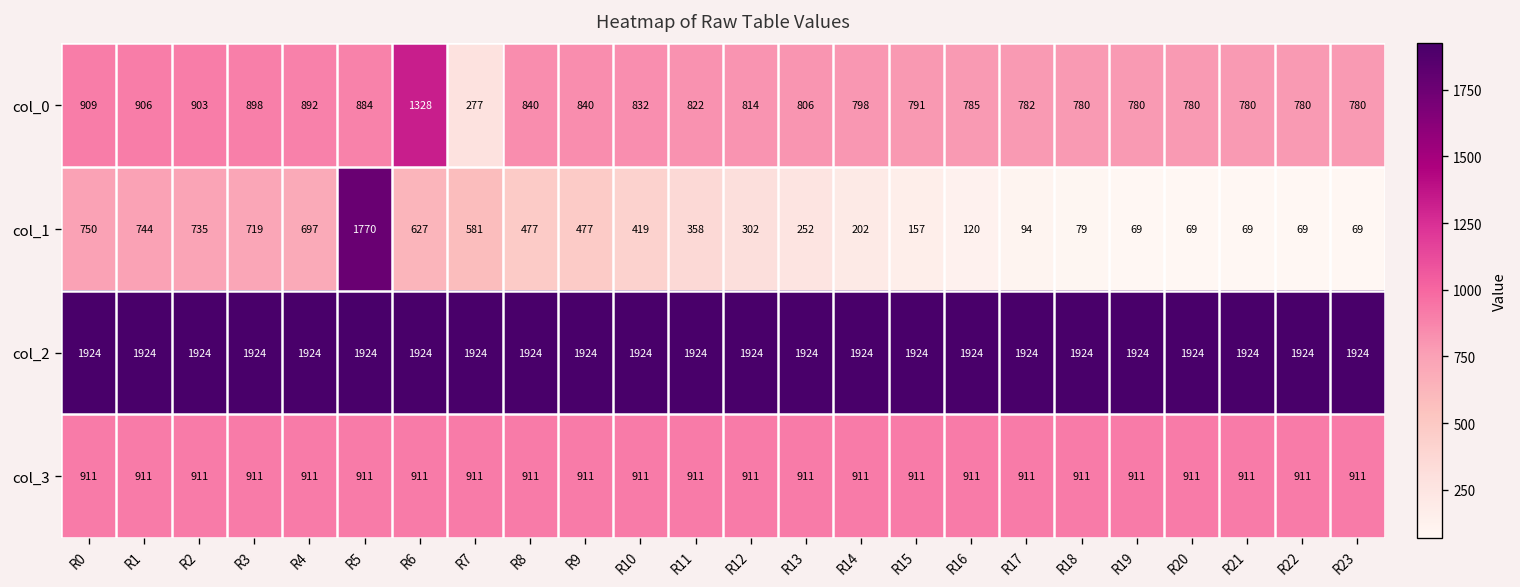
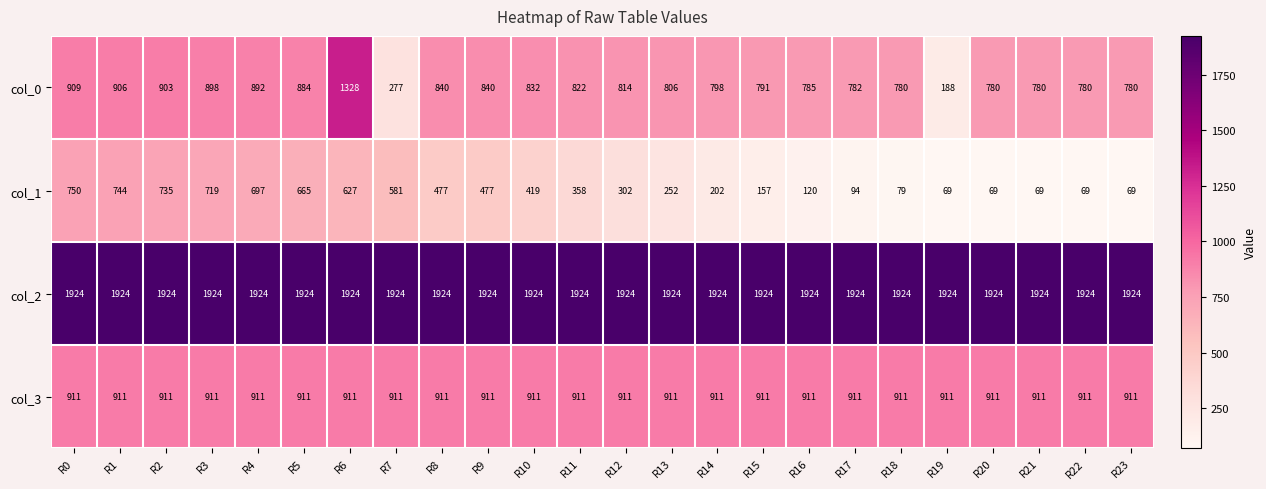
col_0, R19: 780 -> 188
col_1, R5: 1770 -> 665
